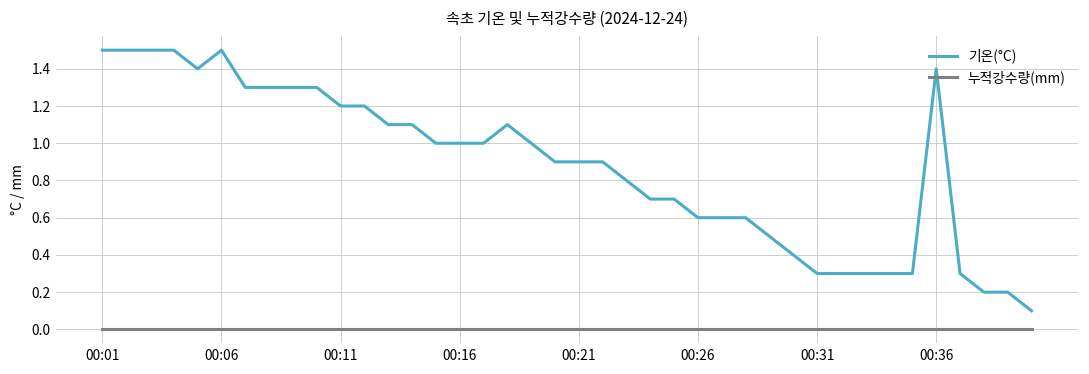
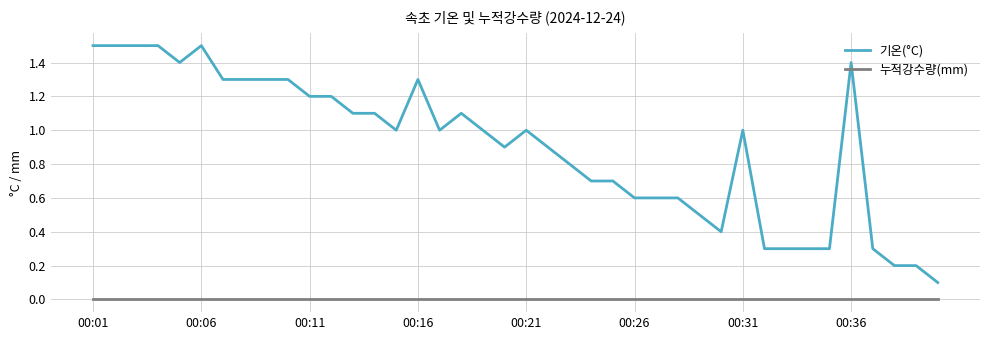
기온(°C), 00:16: 1.0 -> 1.3
기온(°C), 00:21: 0.9 -> 1.0
기온(°C), 00:31: 0.3 -> 1.0
